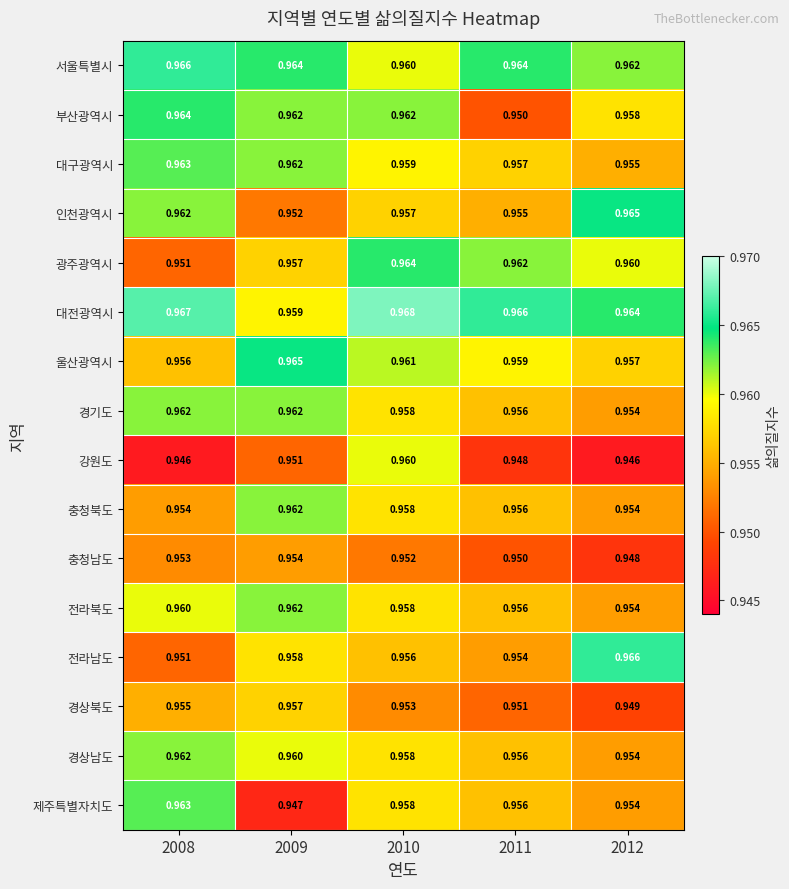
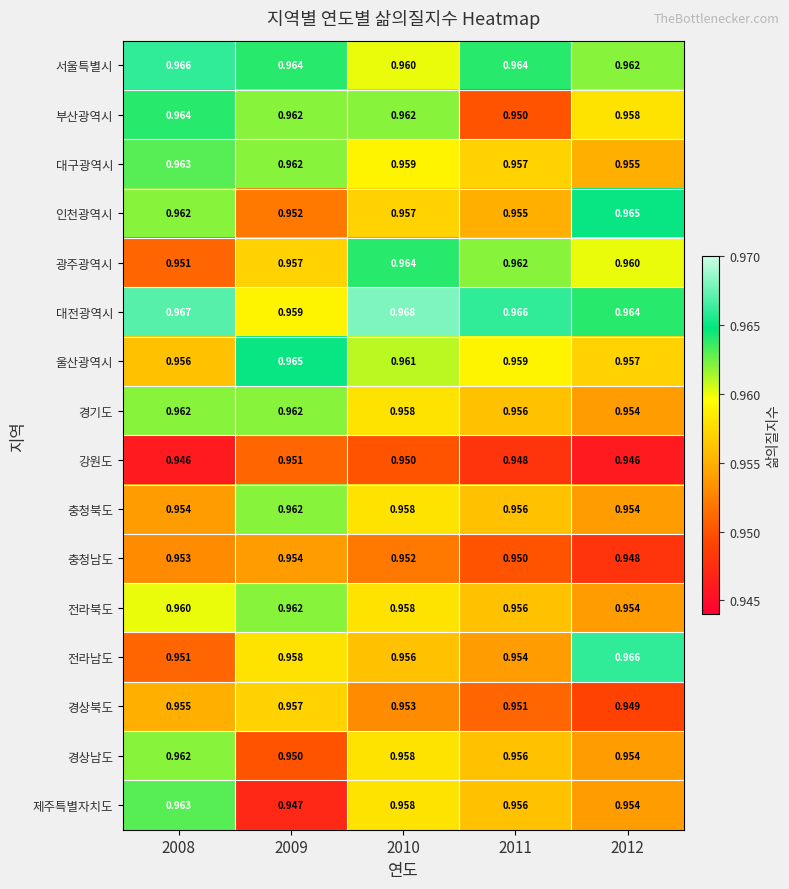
강원도, 2010: 0.960 -> 0.950
경상남도, 2009: 0.960 -> 0.950
